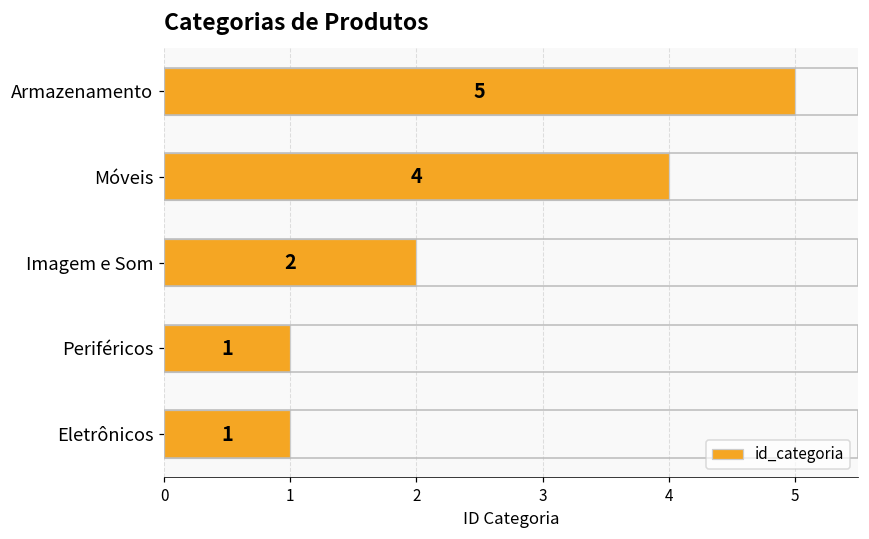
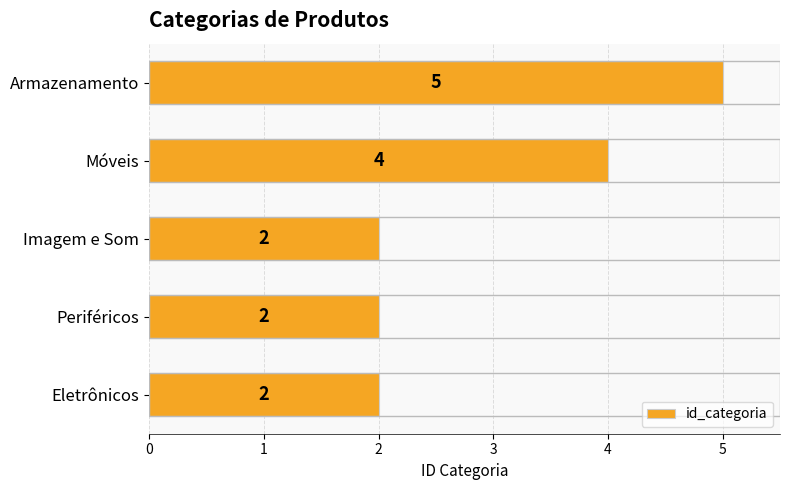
Periféricos: 1 -> 2
Eletrônicos: 1 -> 2
